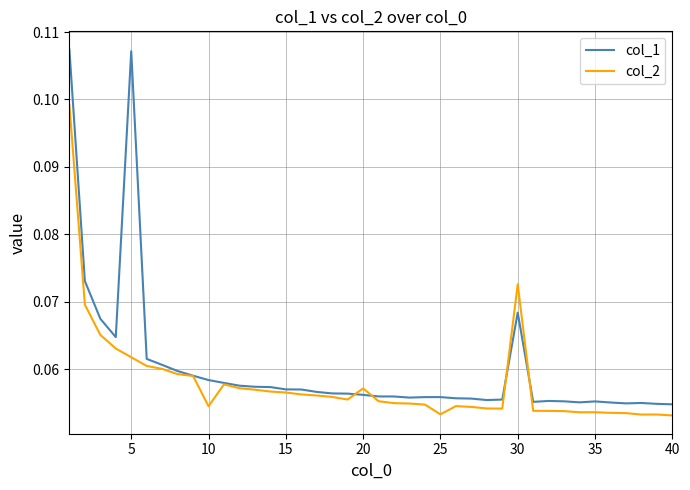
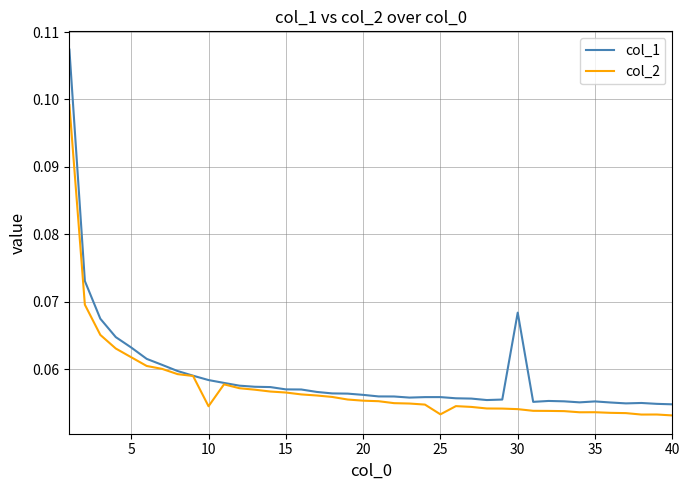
col_1, 5: 0.107 -> 0.063
col_2, 20: 0.057 -> 0.055
col_2, 30: 0.073 -> 0.054
